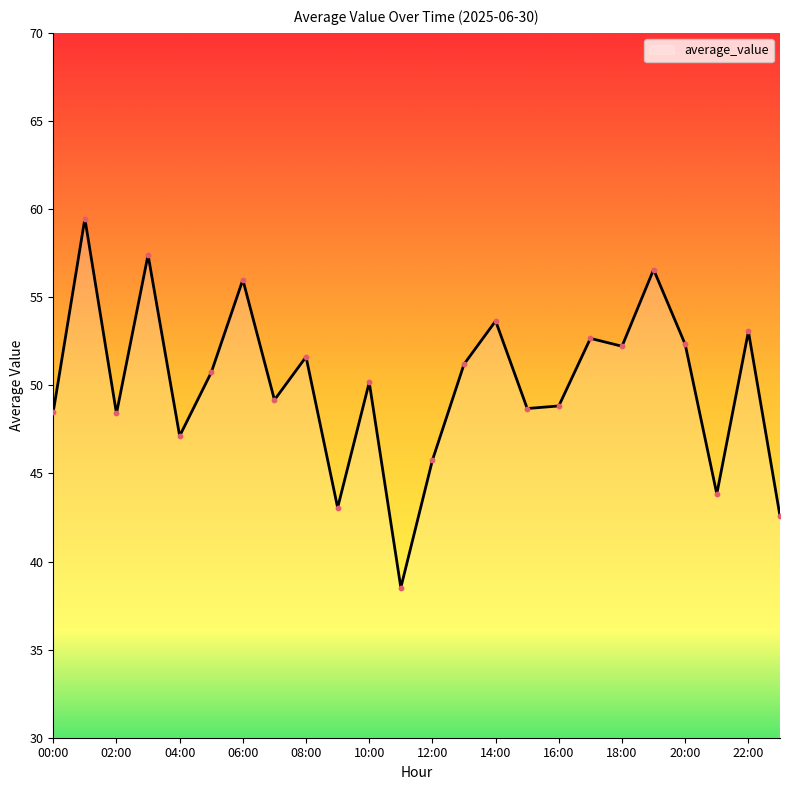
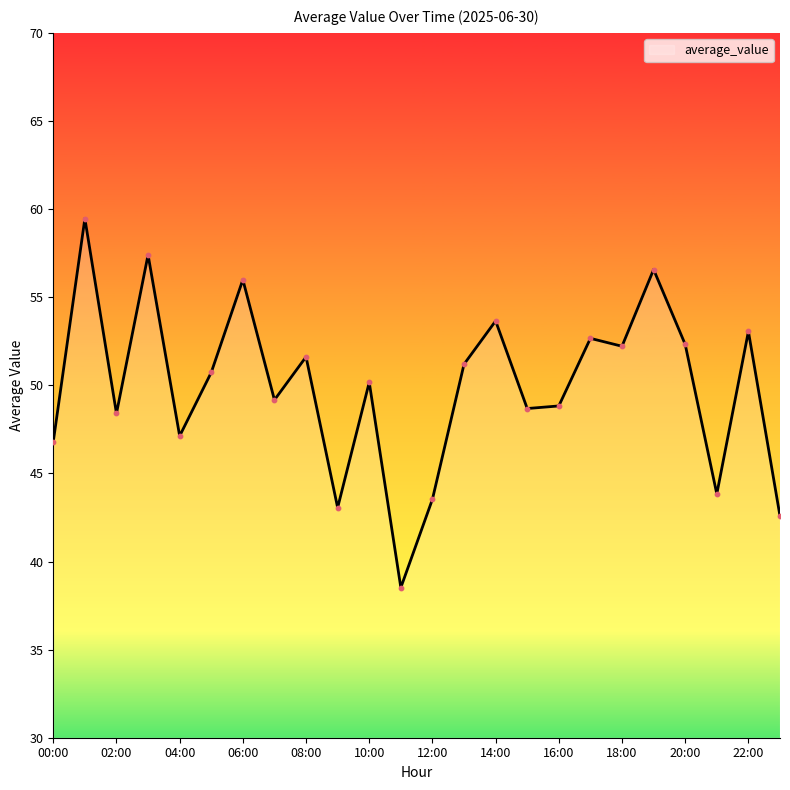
00:00: 48.5 -> 46.8
12:00: 45.8 -> 43.5
